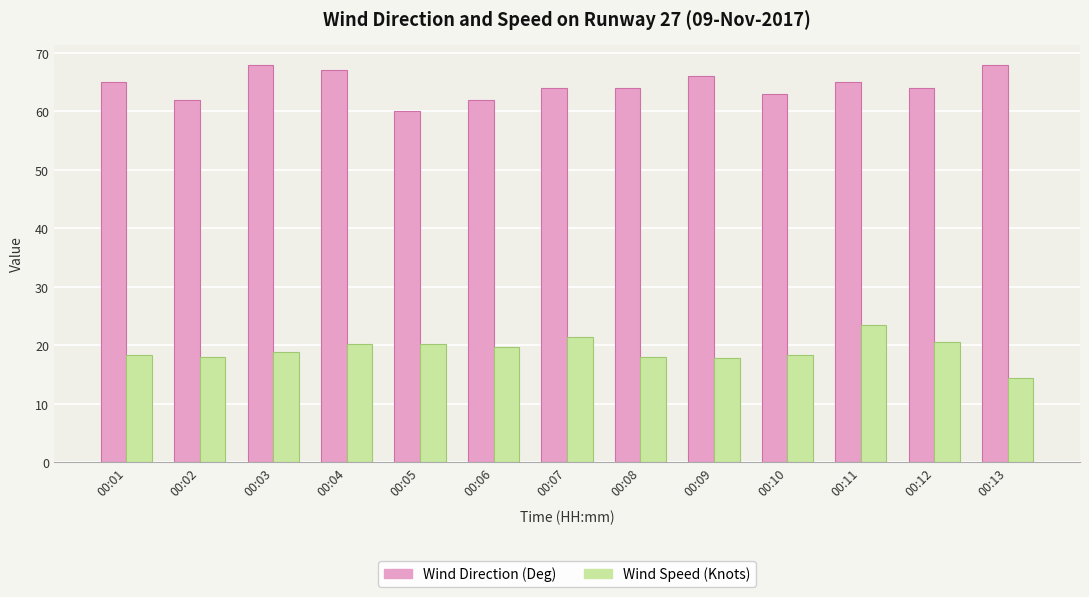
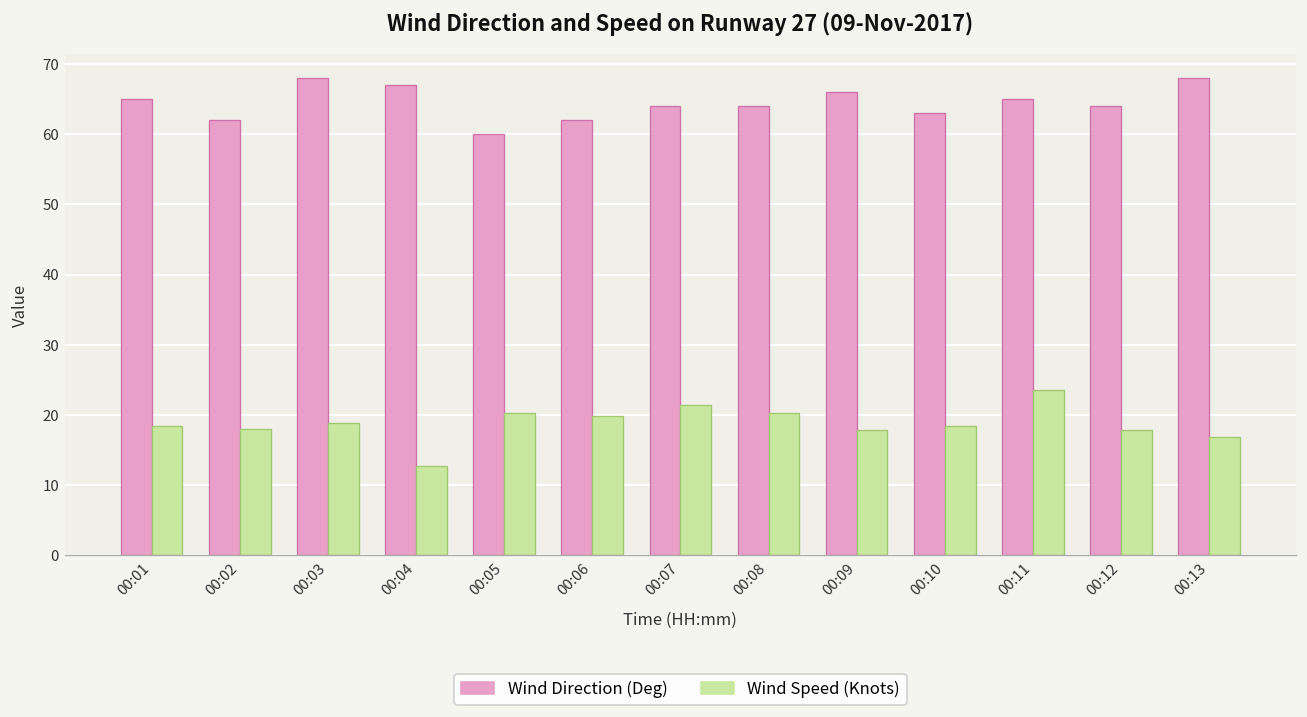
Wind Speed (Knots), 00:04: 20 -> 13
Wind Speed (Knots), 00:08: 18 -> 20
Wind Speed (Knots), 00:12: 21 -> 18
Wind Speed (Knots), 00:13: 15 -> 17
